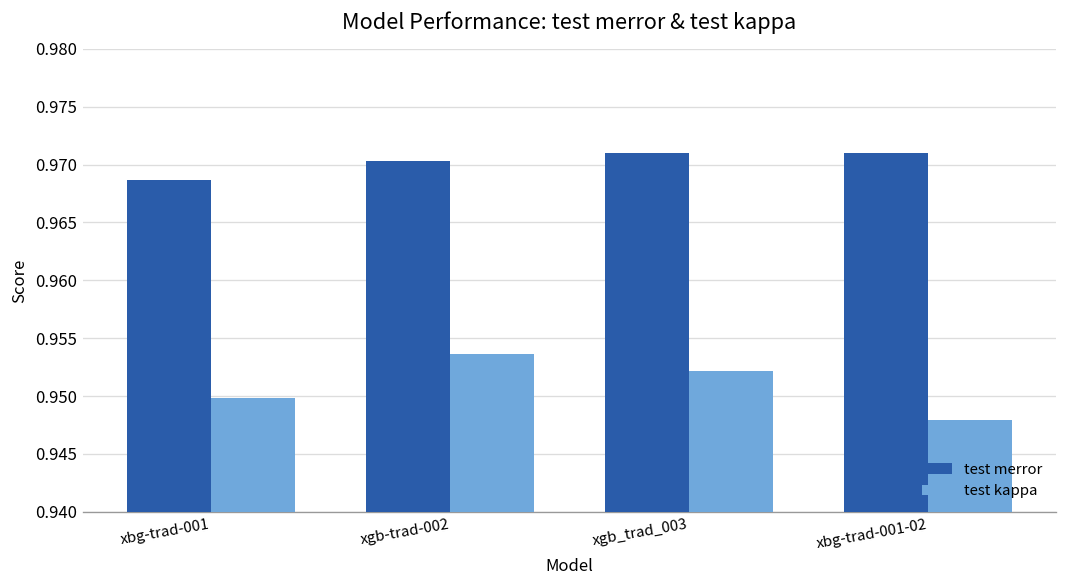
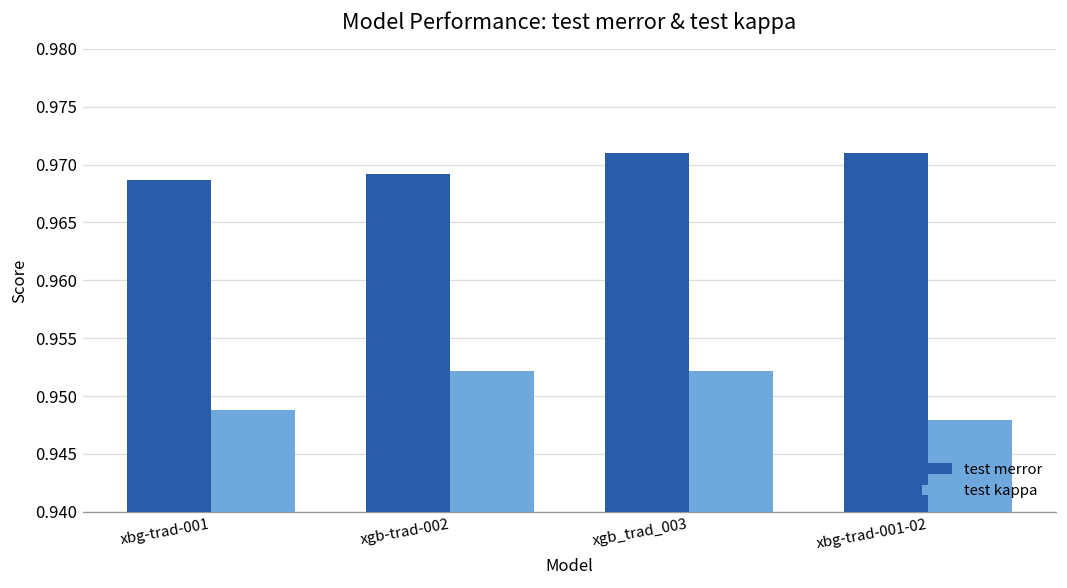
test kappa, xbg-trad-001: 0.950 -> 0.949
test merror, xgb-trad-002: 0.970 -> 0.969
test kappa, xgb-trad-002: 0.954 -> 0.952
